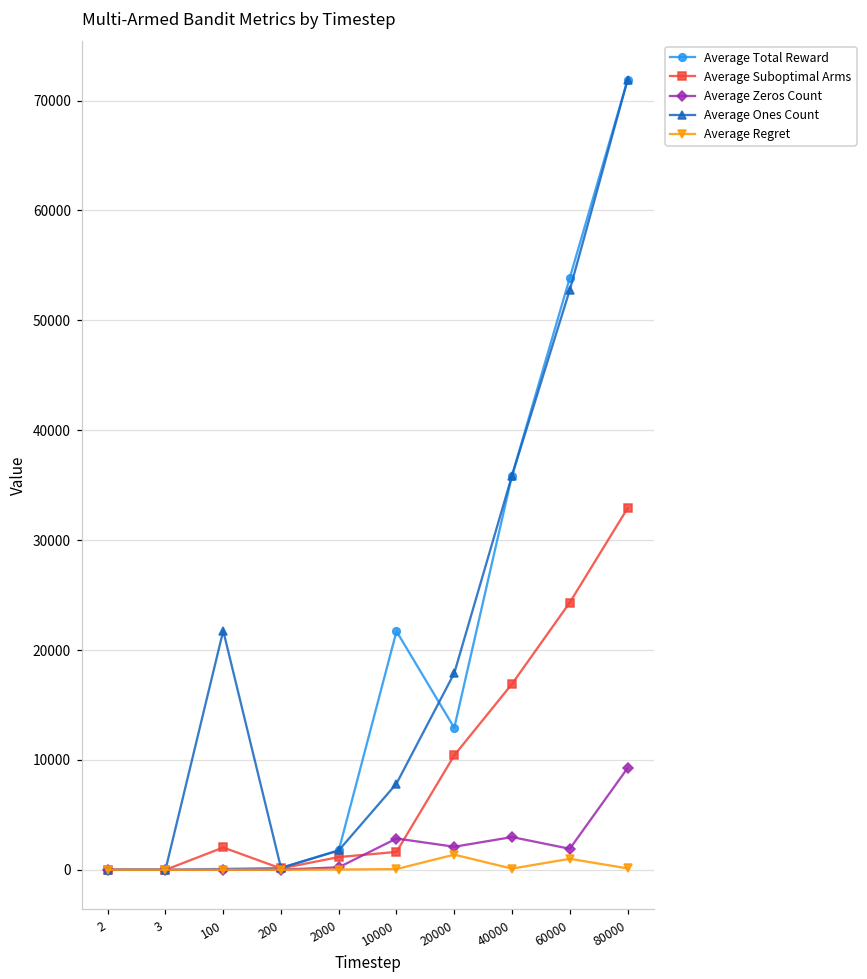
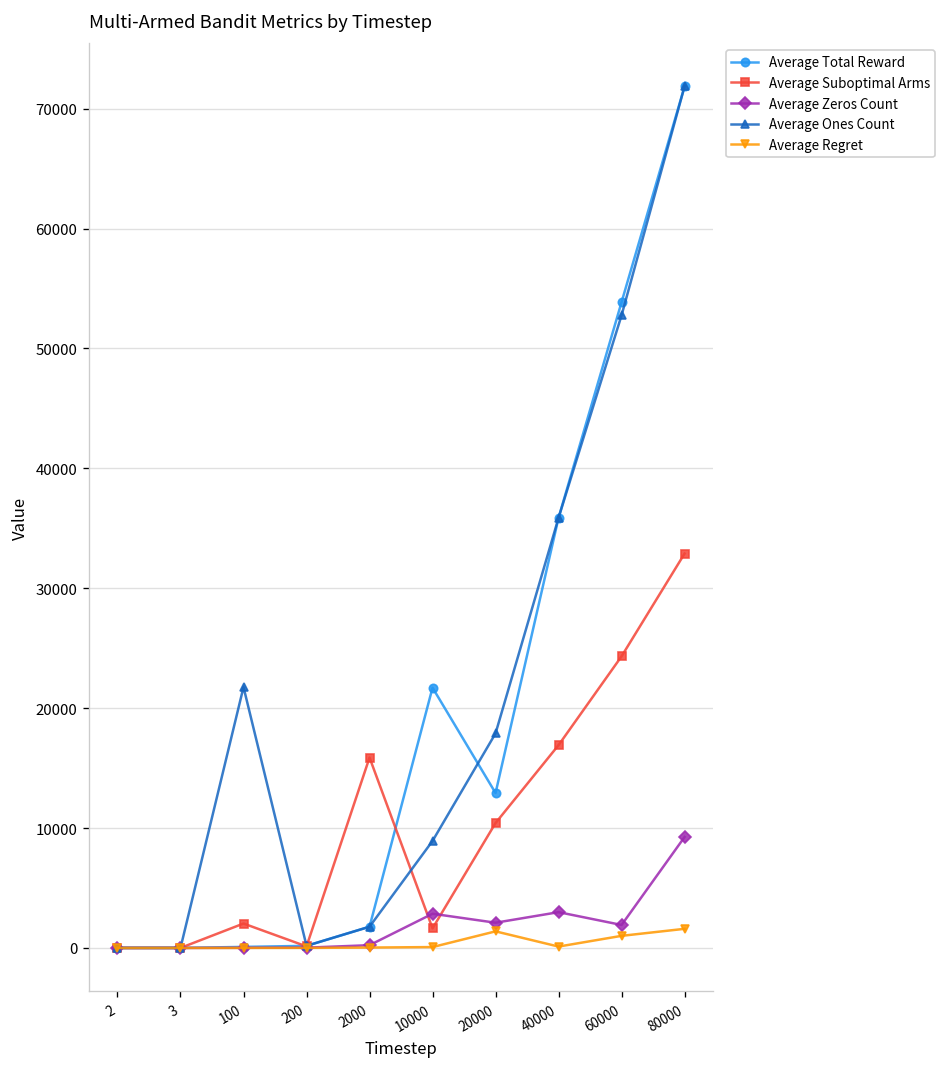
Average Suboptimal Arms, 2000: 1000 -> 16000
Average Ones Count, 10000: 8000 -> 9000
Average Regret, 80000: 0 -> 2000
